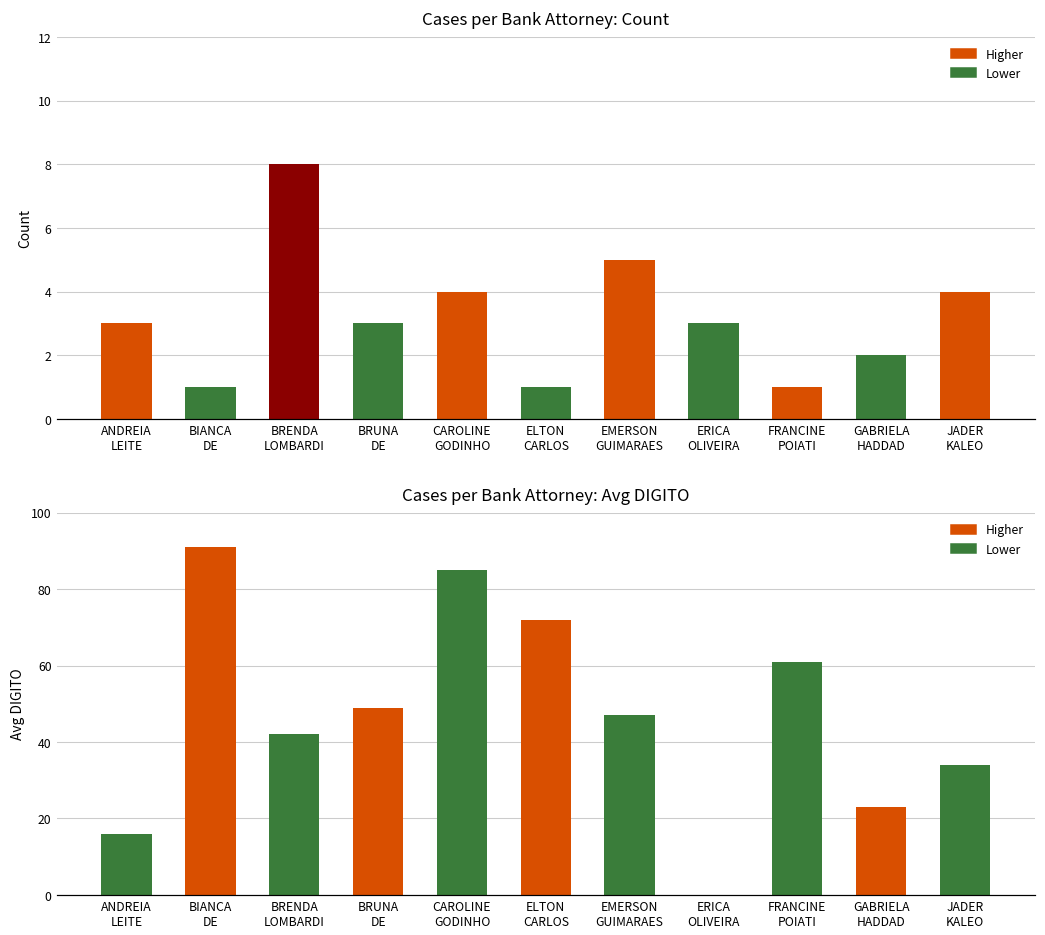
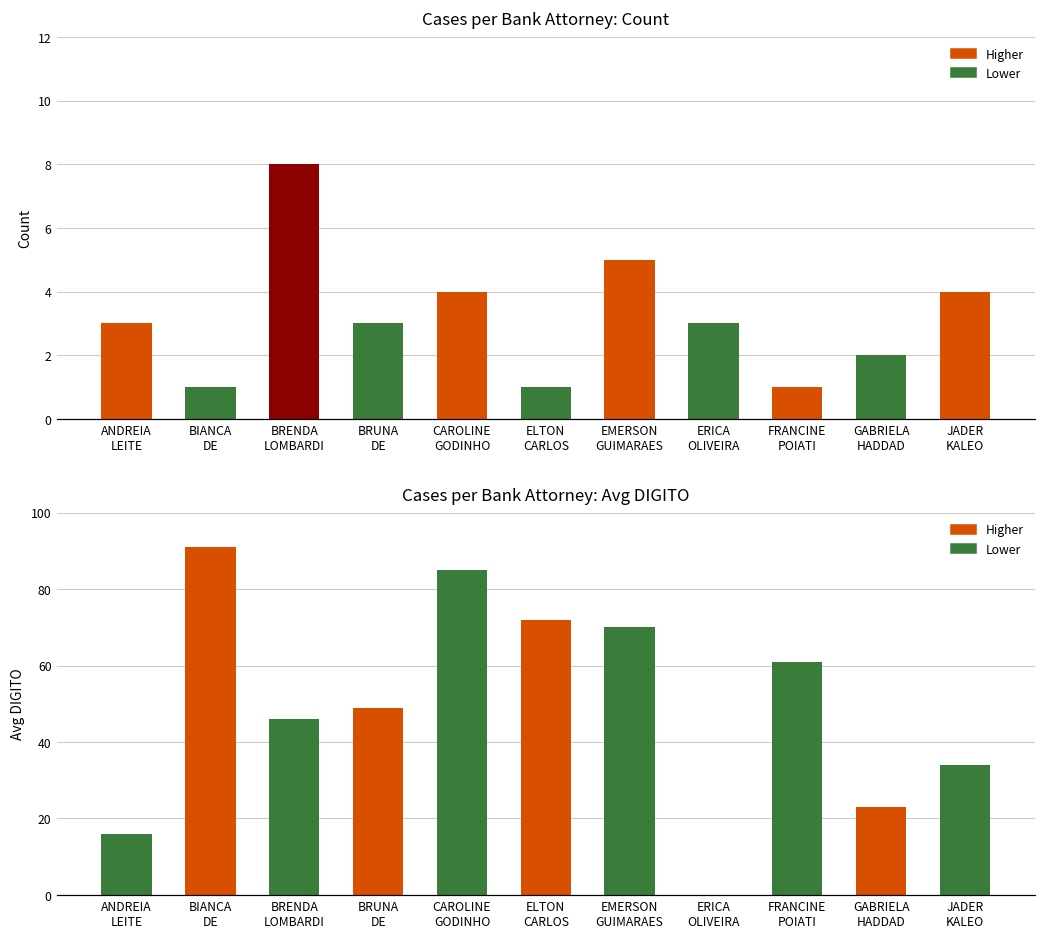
Cases per Bank Attorney: Avg DIGITO, BRENDA LOMBARDI: 42 -> 46
Cases per Bank Attorney: Avg DIGITO, EMERSON GUIMARAES: 47 -> 70
